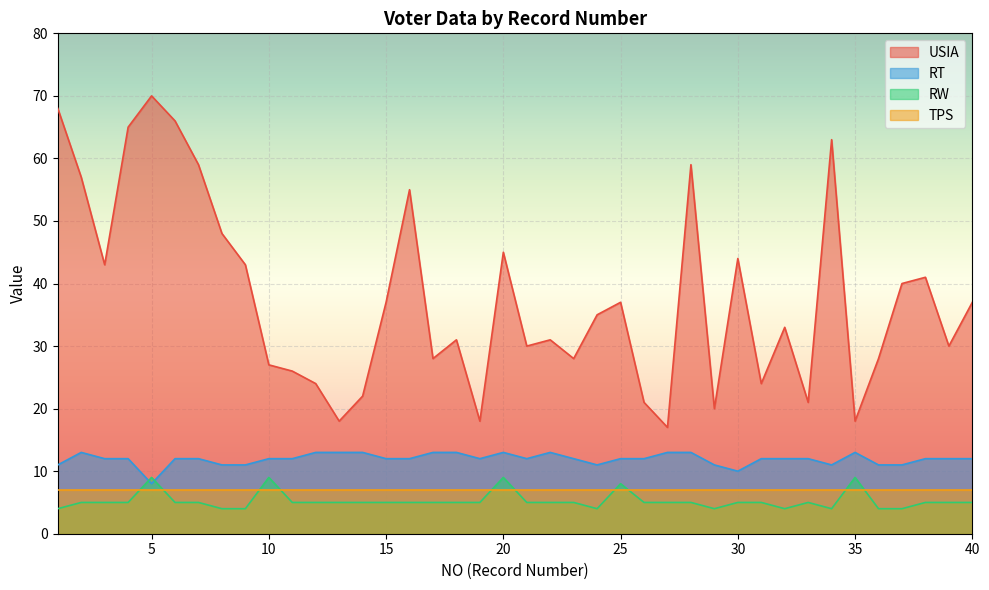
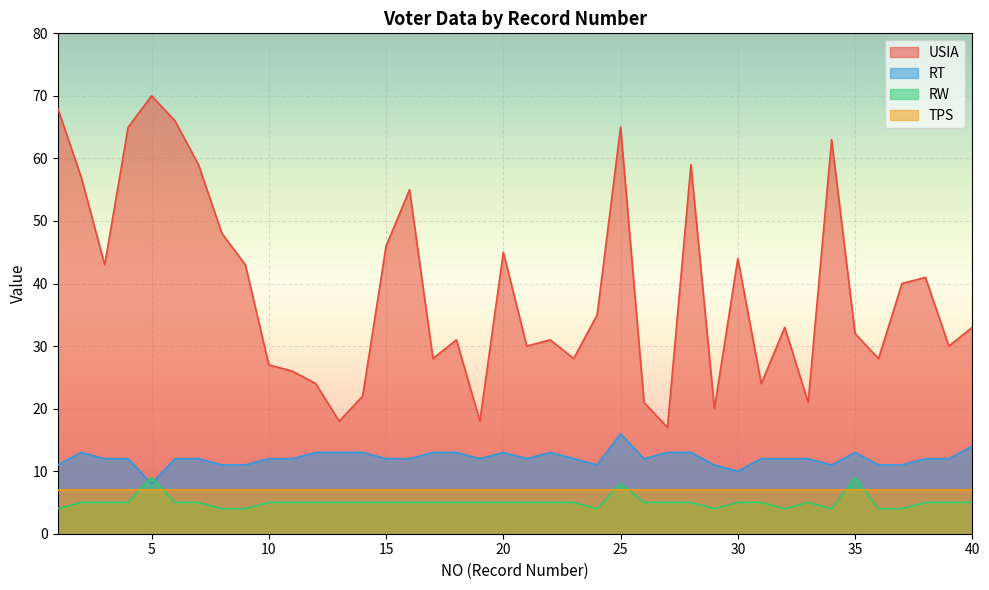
RW, 10: 9 -> 5
USIA, 15: 37 -> 46
RW, 20: 9 -> 5
USIA, 25: 37 -> 65
RT, 25: 12 -> 16
USIA, 35: 18 -> 32
USIA, 40: 37 -> 33
RT, 40: 12 -> 14
